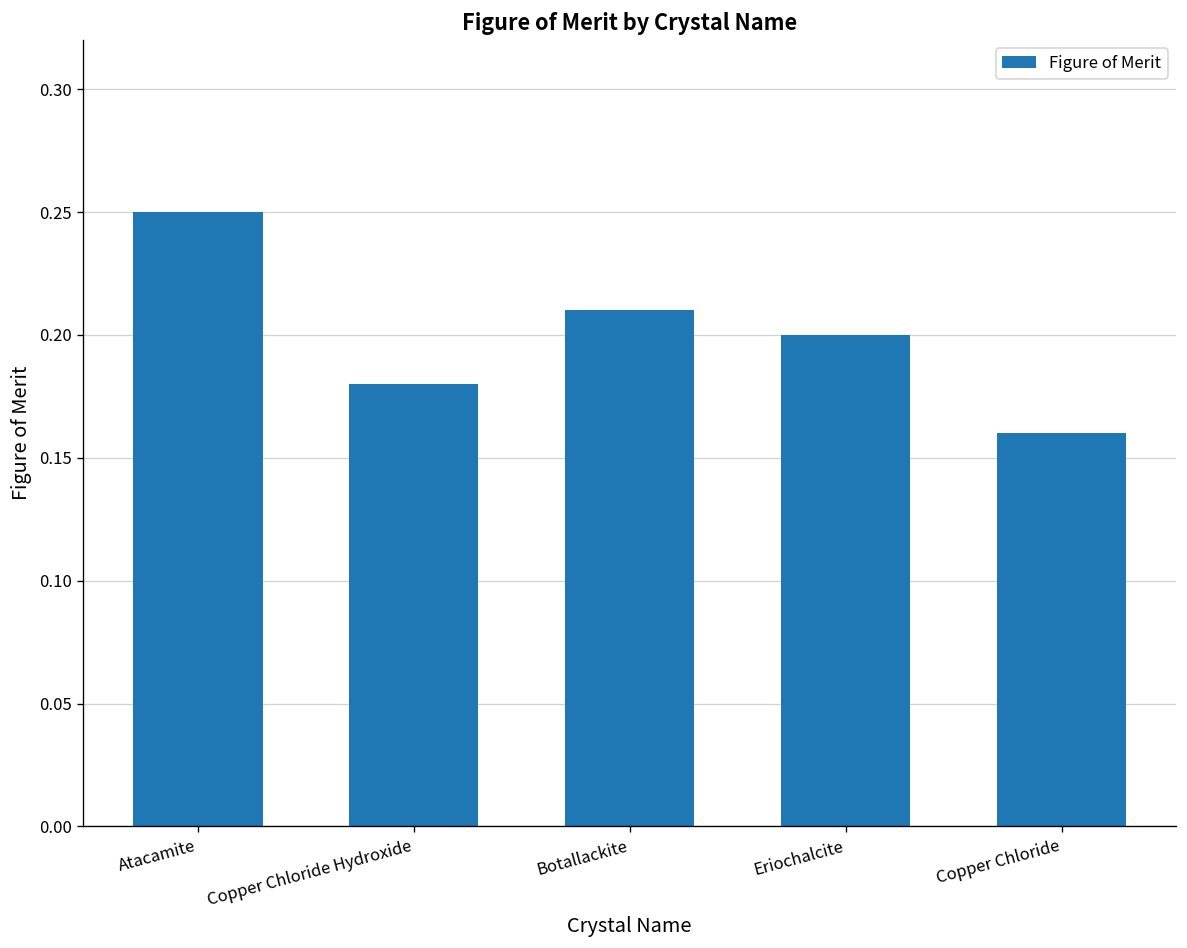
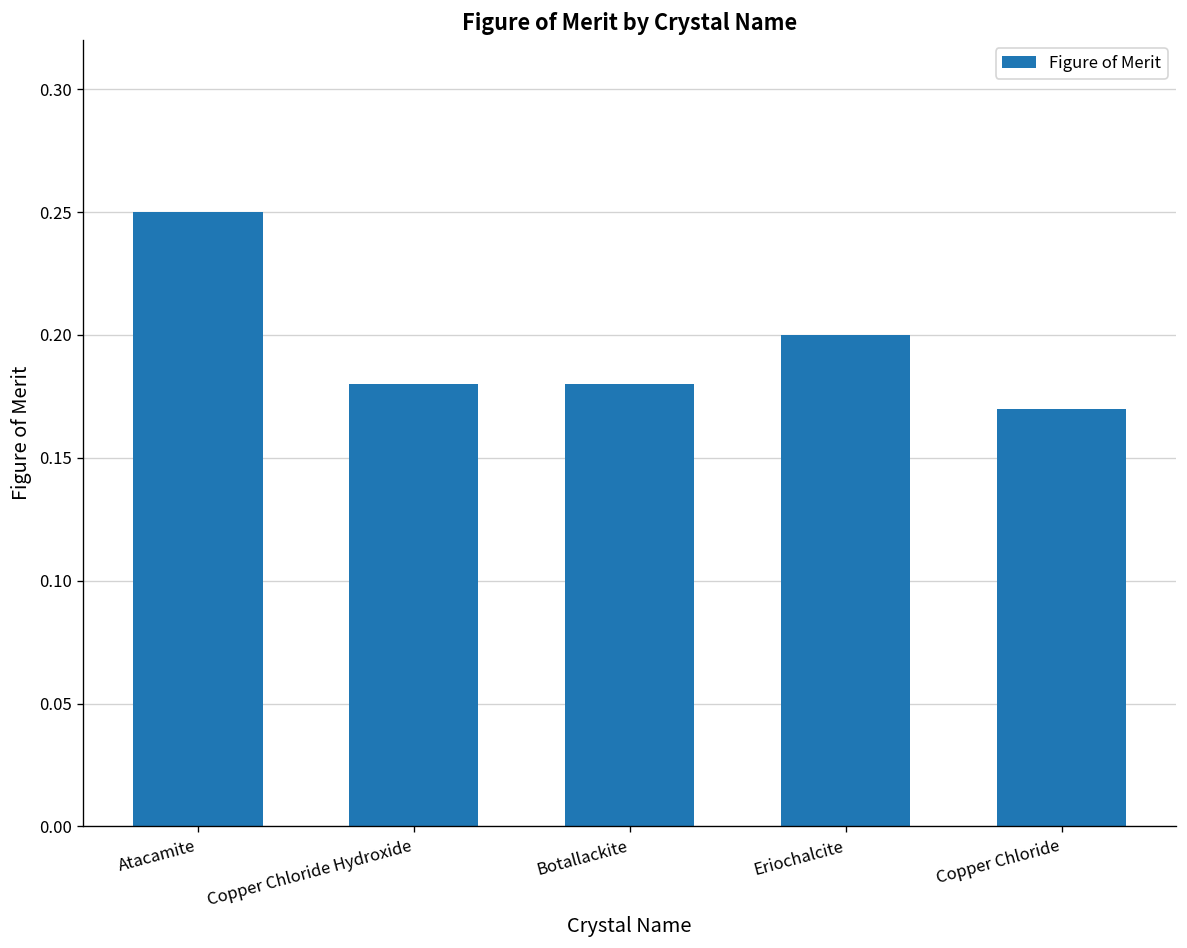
Botallackite: 0.21 -> 0.18
Copper Chloride: 0.16 -> 0.17
